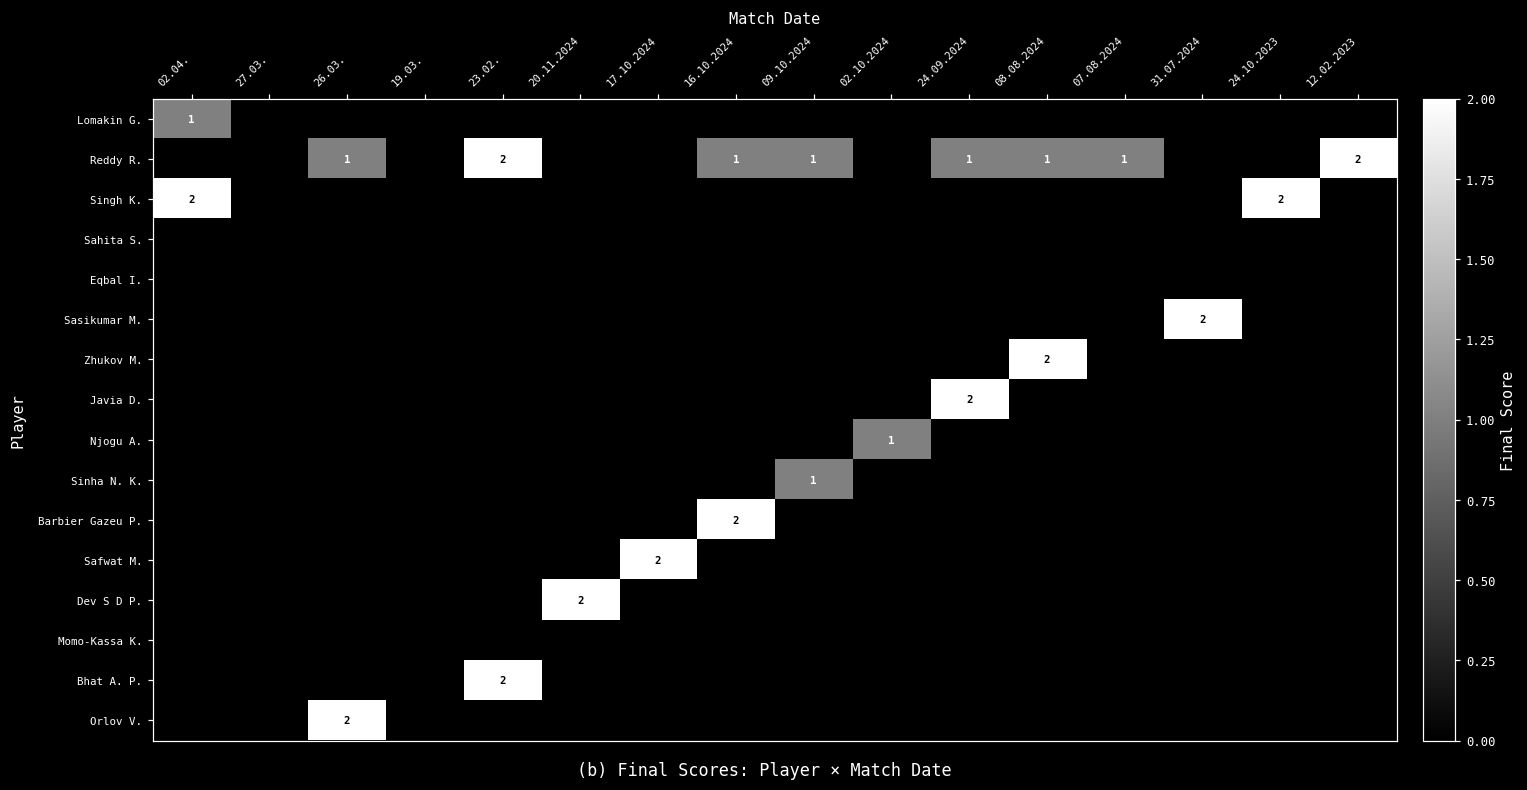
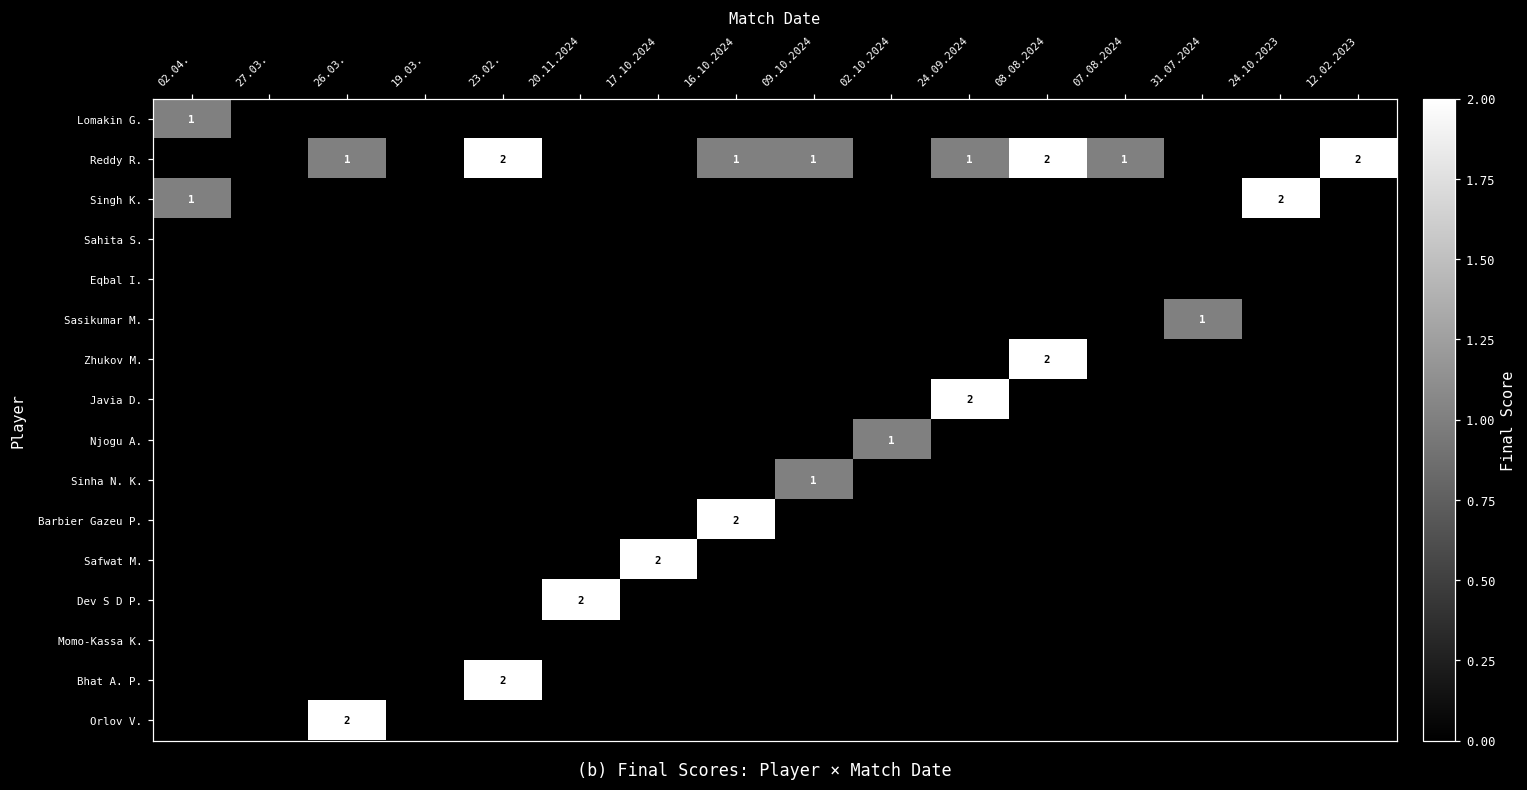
Reddy R., 08.08.2024: 1 -> 2
Singh K., 02.04.: 2 -> 1
Sasikumar M., 31.07.2024: 2 -> 1
